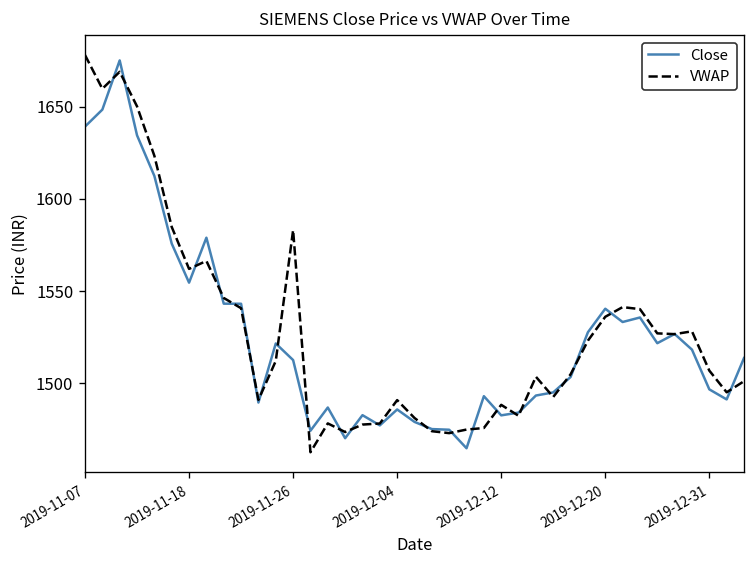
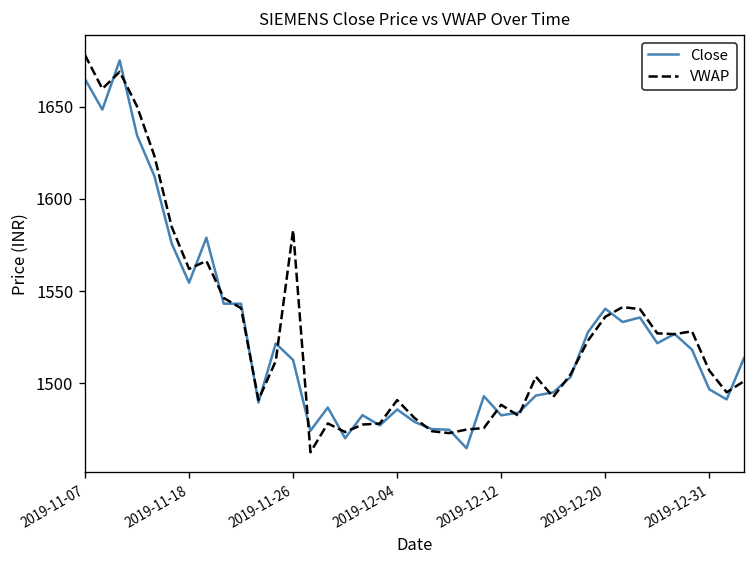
Close, 2019-11-07: 1639 -> 1665
